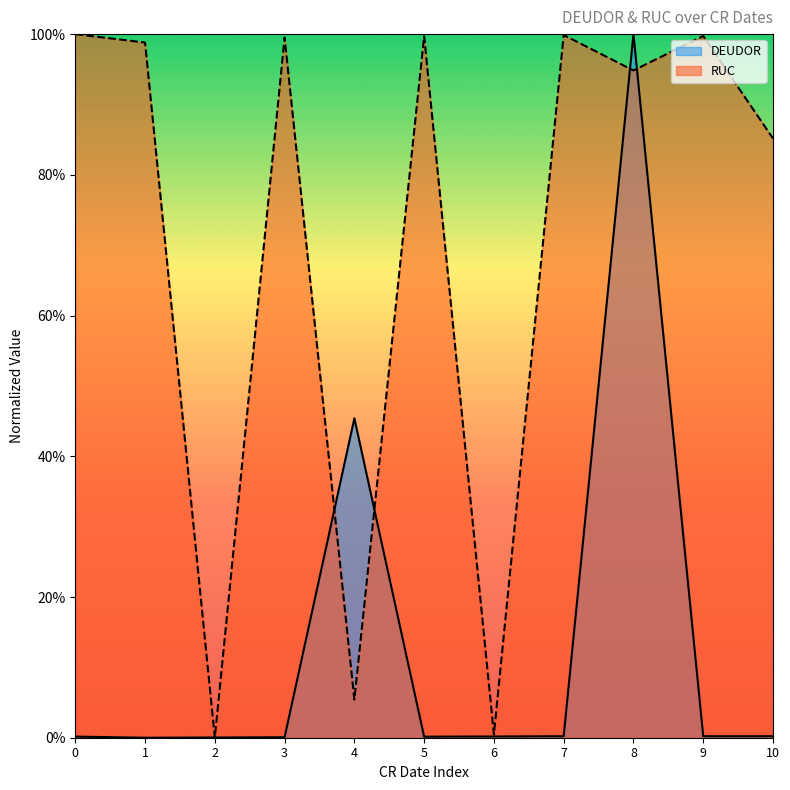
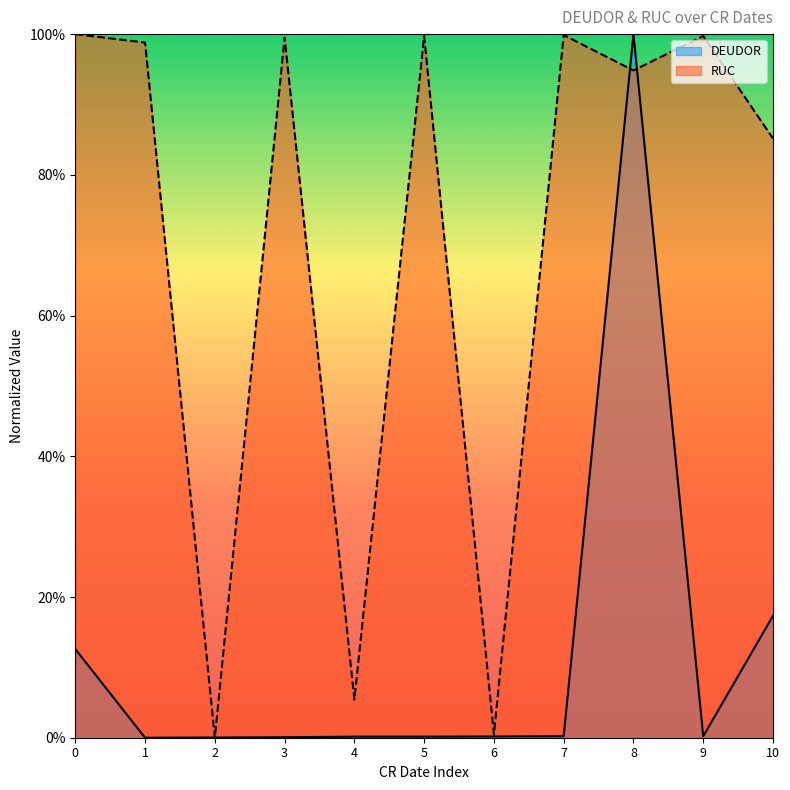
DEUDOR, 0: 0% -> 13%
DEUDOR, 4: 45% -> 0%
DEUDOR, 10: 0% -> 17%
